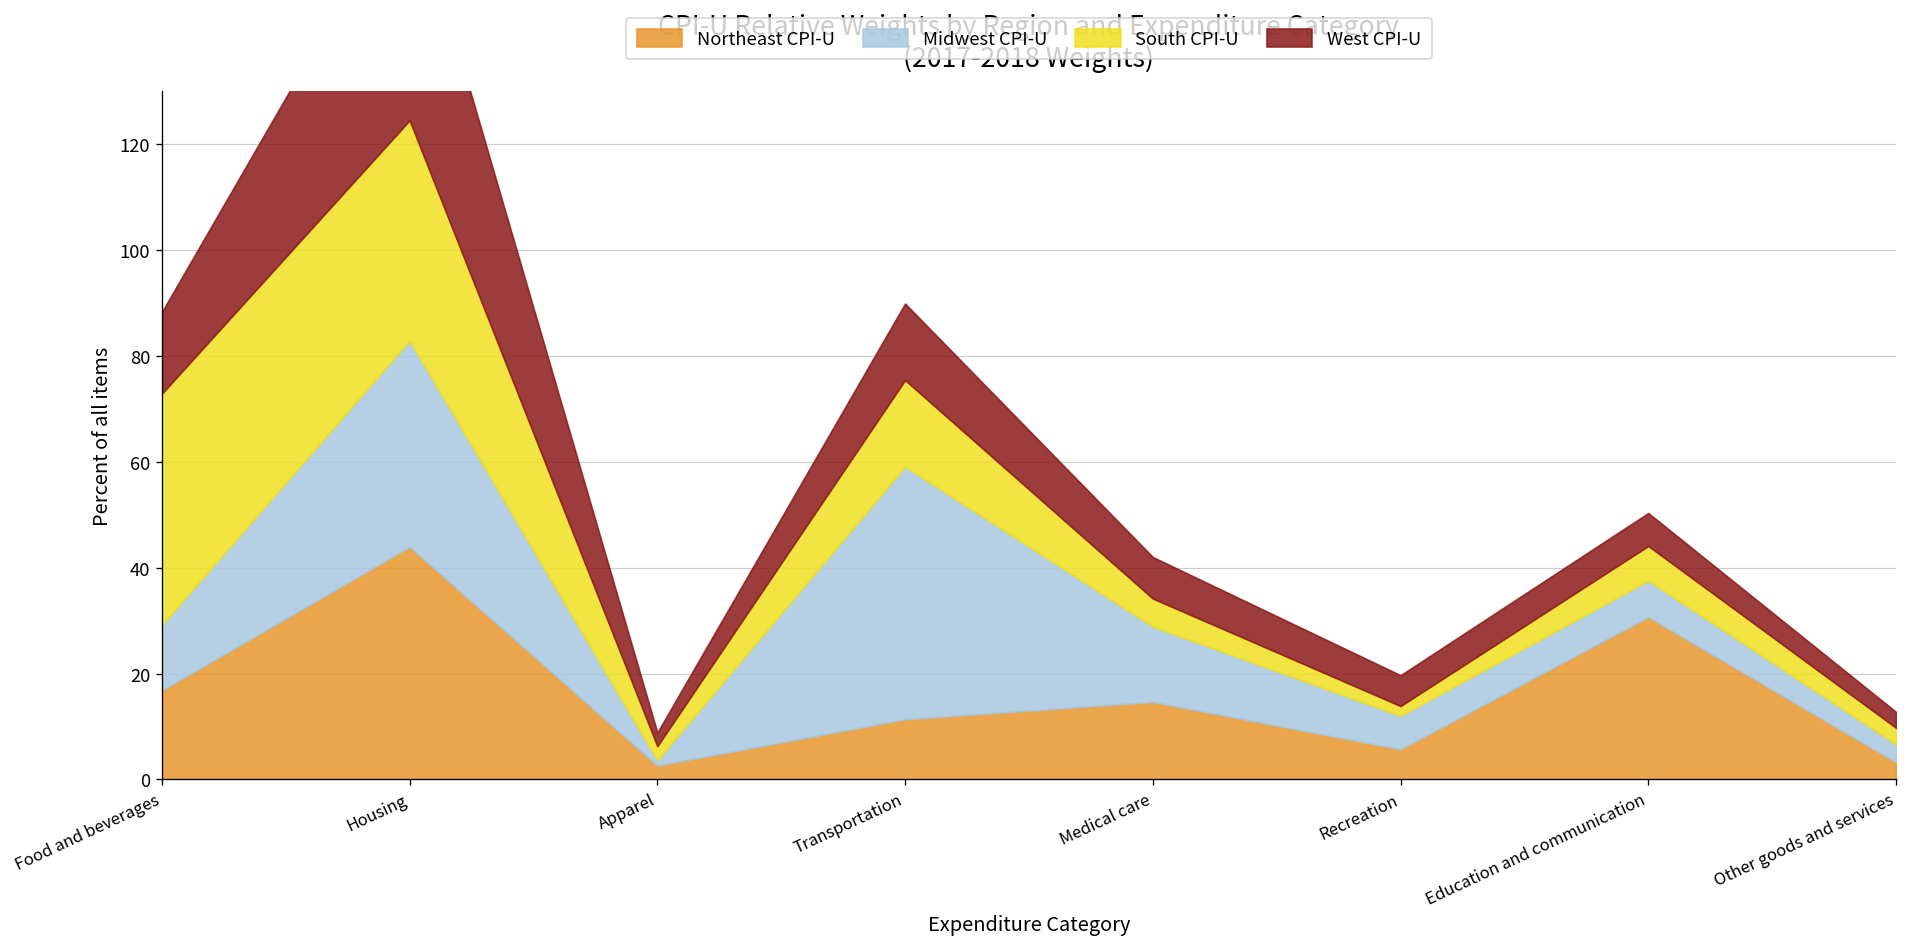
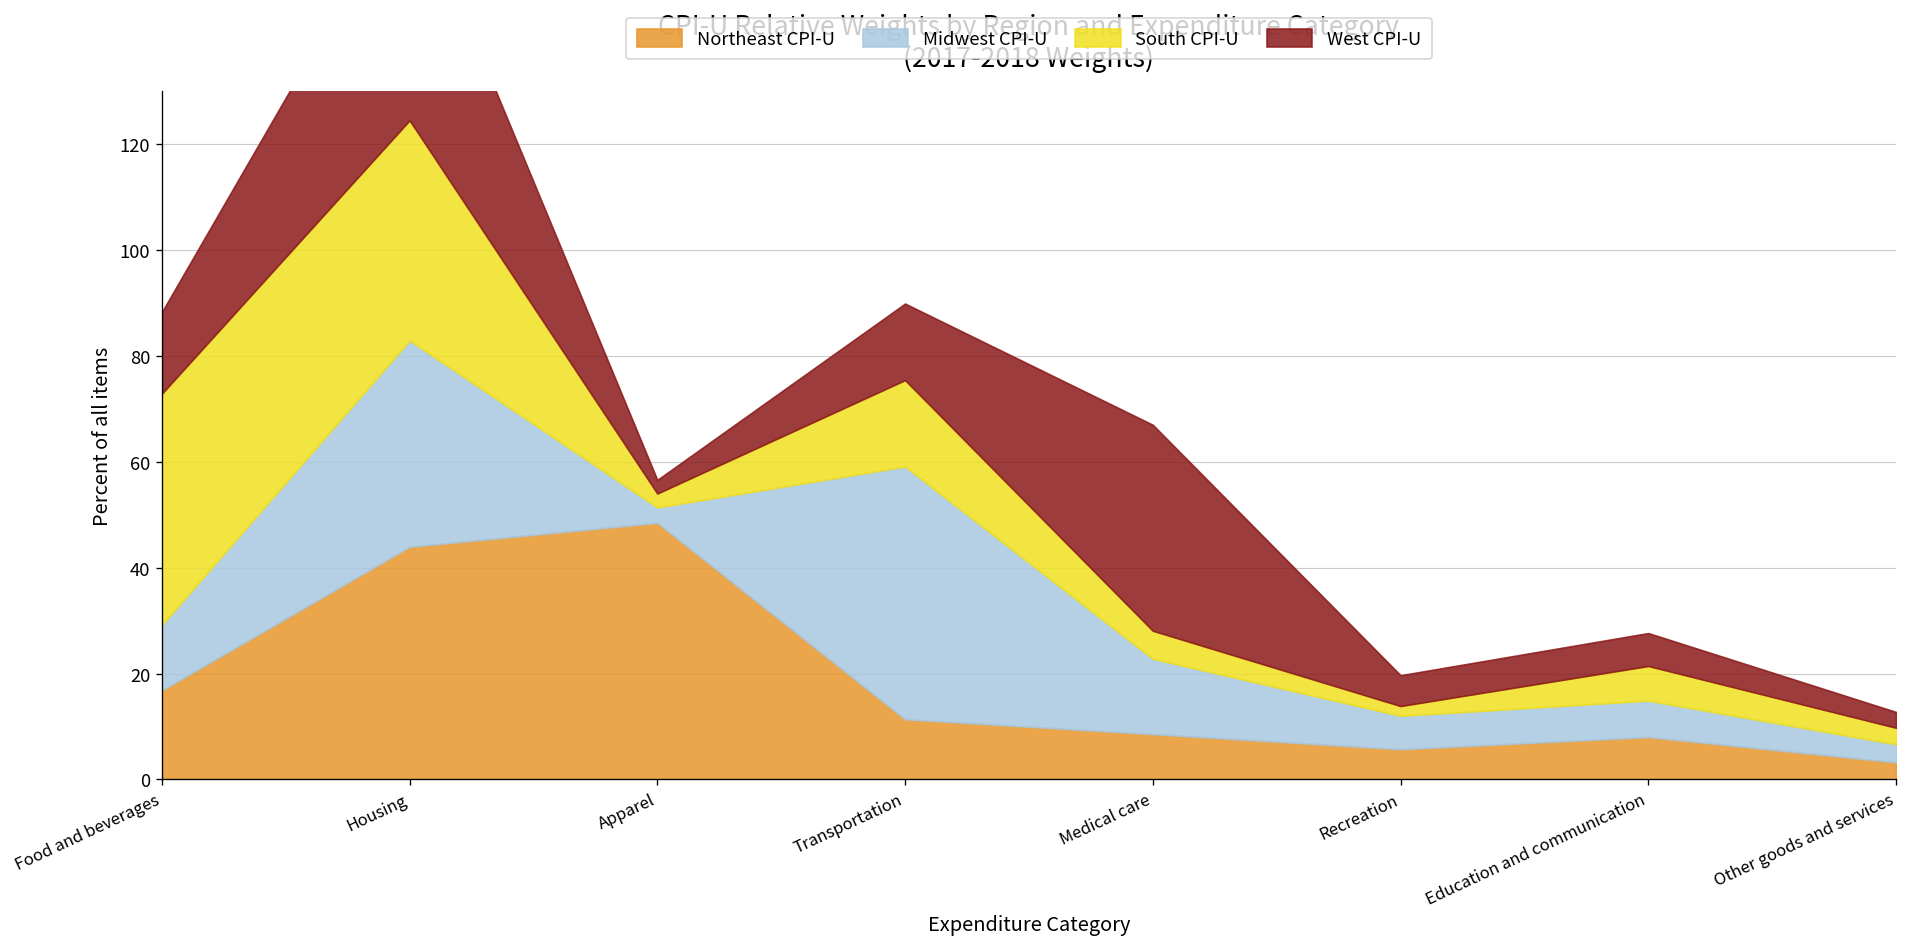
Northeast CPI-U, Apparel: 3 -> 48
Midwest CPI-U, Apparel: 1 -> 3
Northeast CPI-U, Medical care: 15 -> 9
West CPI-U, Medical care: 8 -> 39
Northeast CPI-U, Education and communication: 31 -> 8
